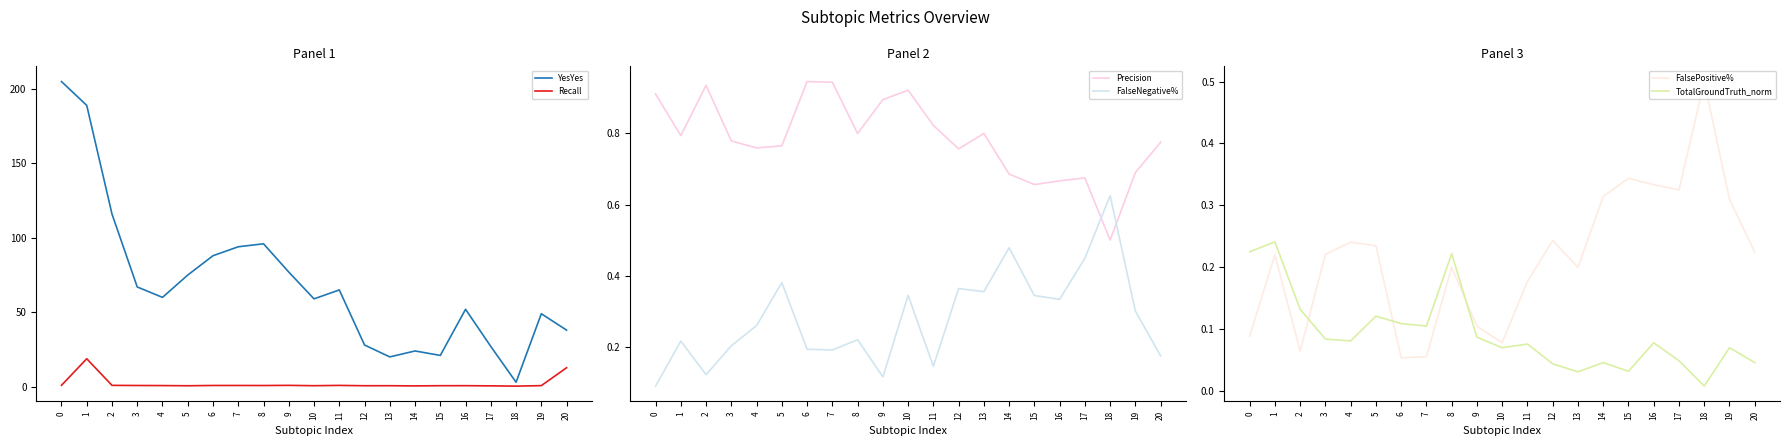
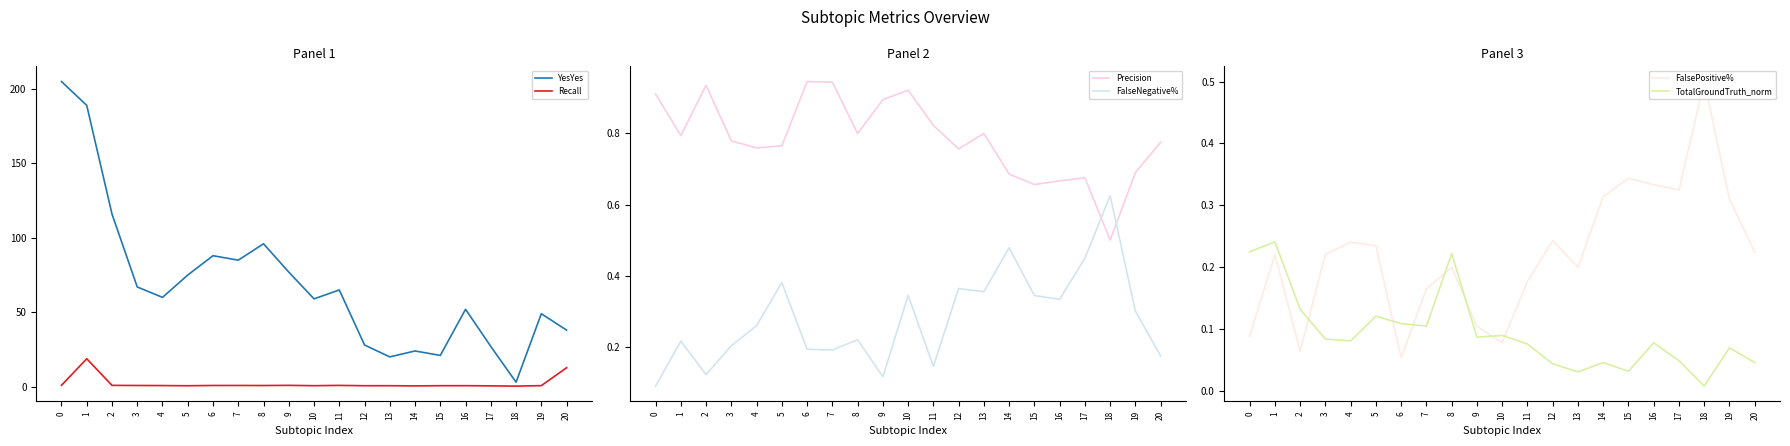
Panel 1, YesYes, 7: 94 -> 85
Panel 3, FalsePositive%, 7: 0.06 -> 0.17
Panel 3, TotalGroundTruth_norm, 10: 0.07 -> 0.09
